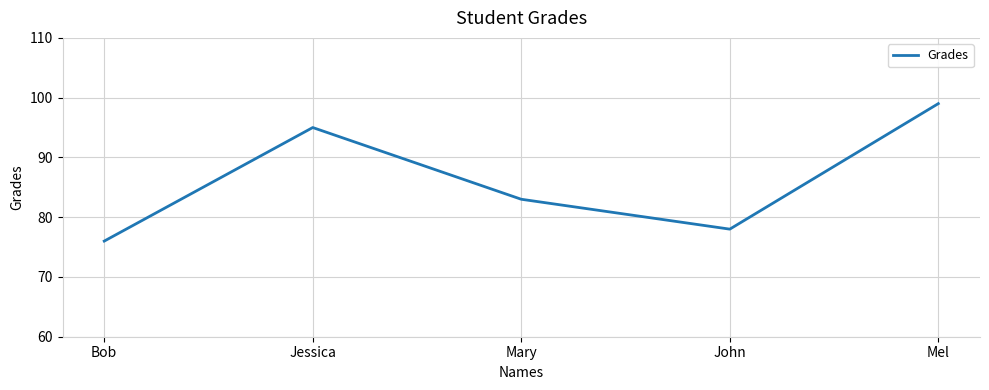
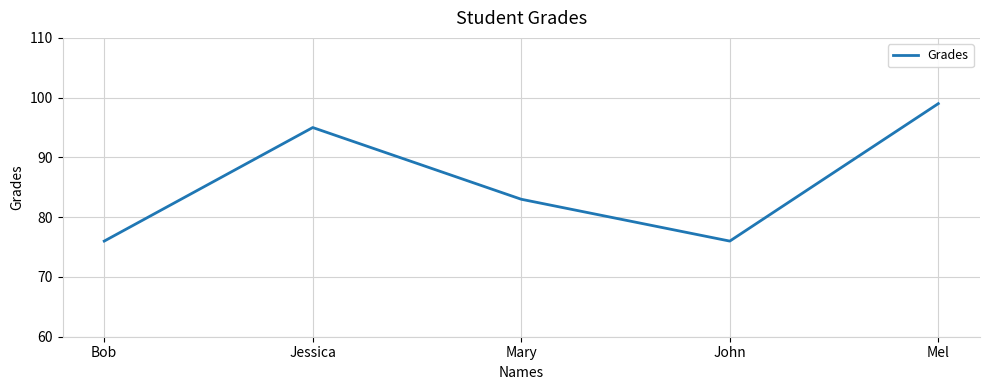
John: 78 -> 76
